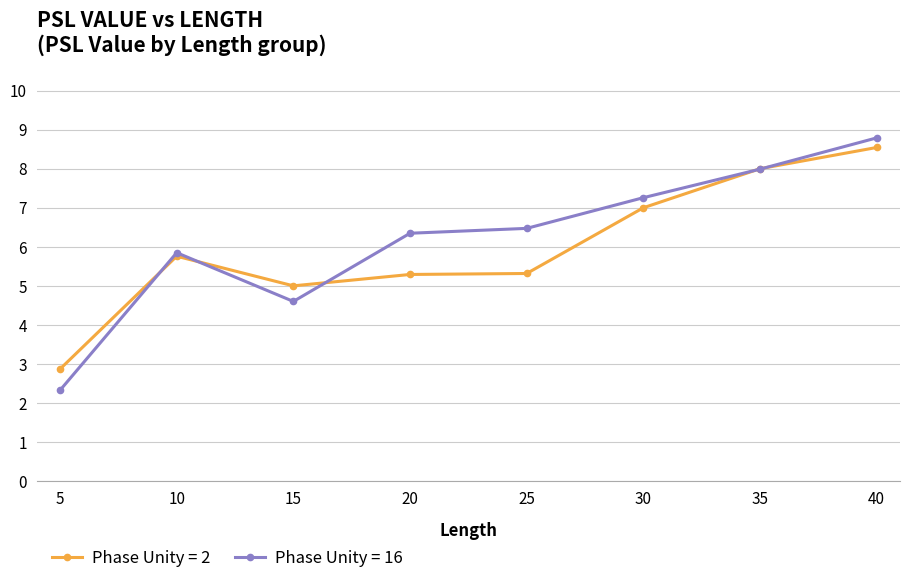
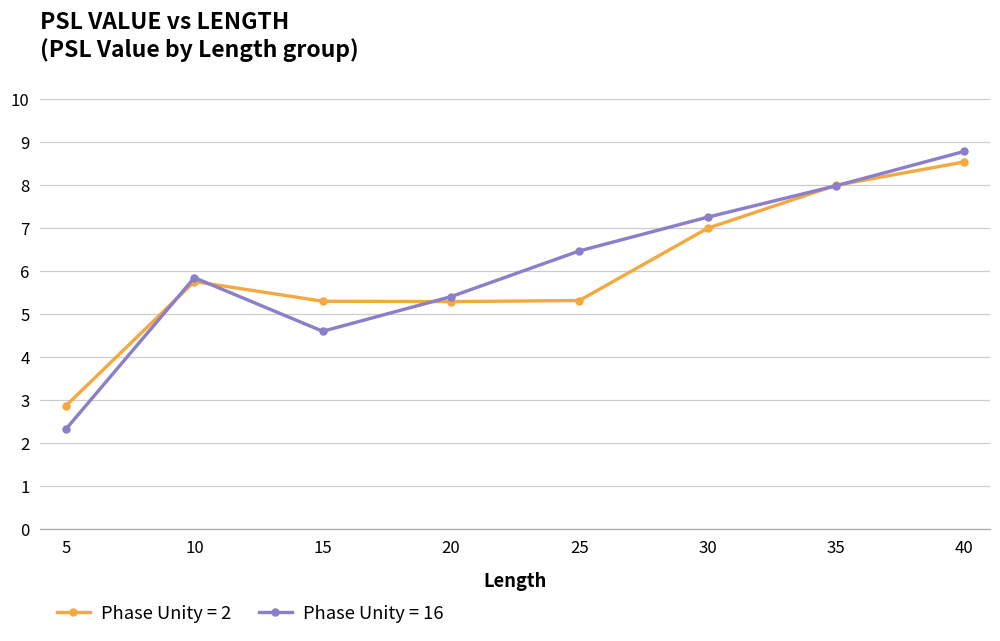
Phase Unity = 2, 15: 5.0 -> 5.3
Phase Unity = 16, 20: 6.3 -> 5.4
